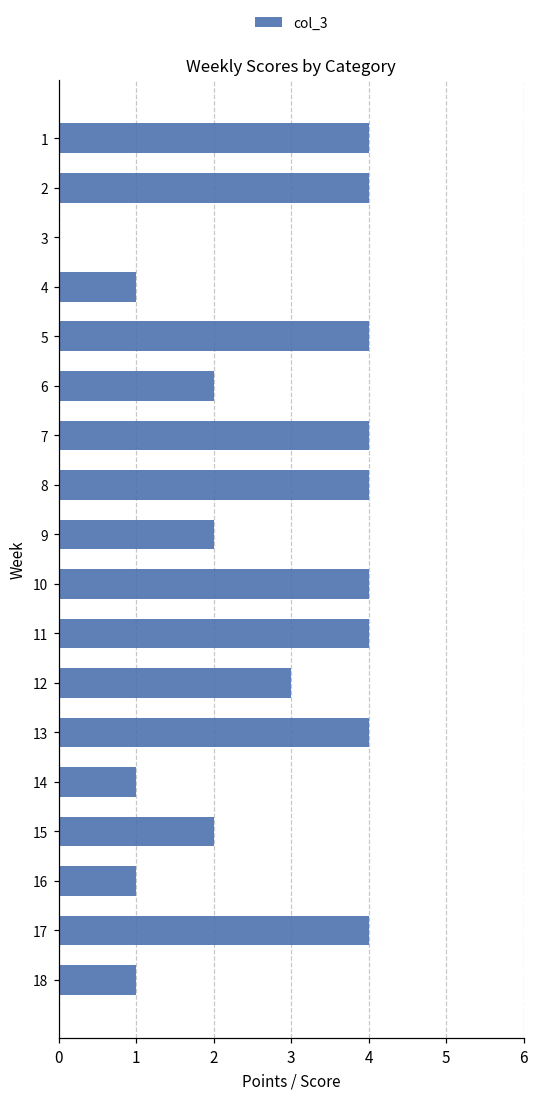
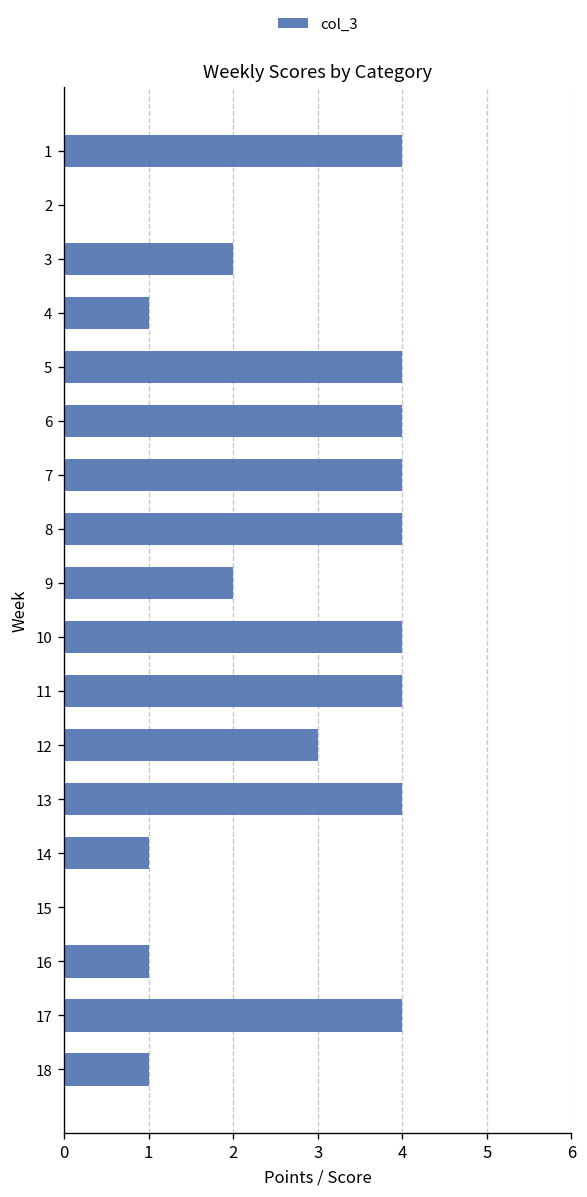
2: 4 -> 0
3: 0 -> 2
6: 2 -> 4
15: 2 -> 0
